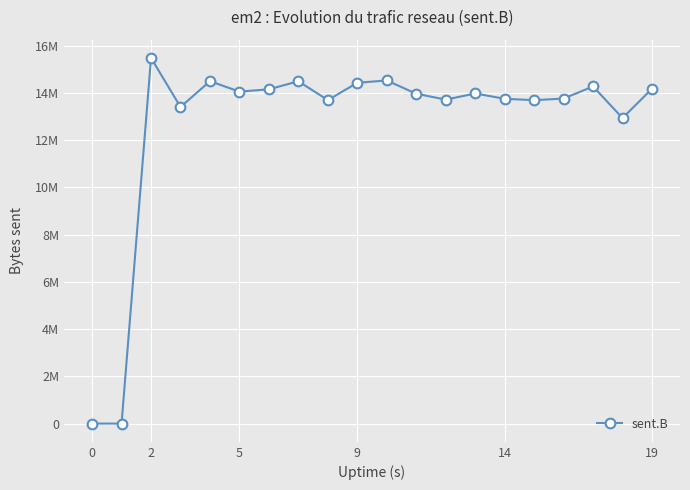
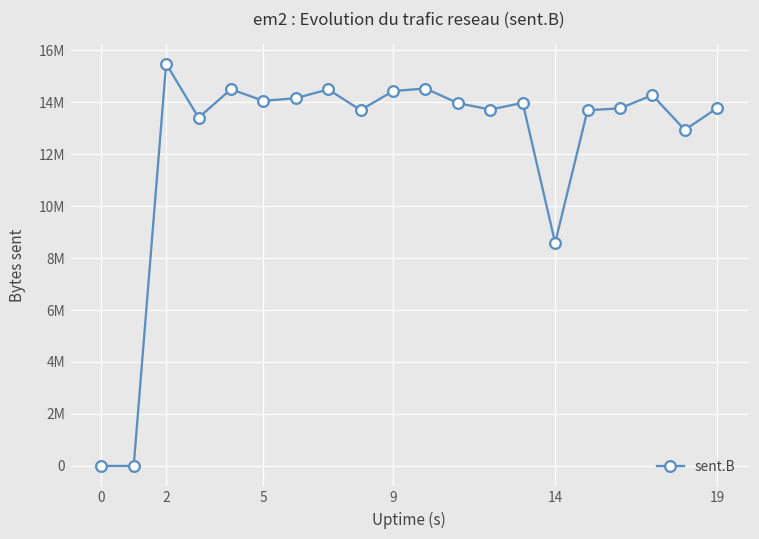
14: 13800000 -> 8600000
19: 14200000 -> 13800000
